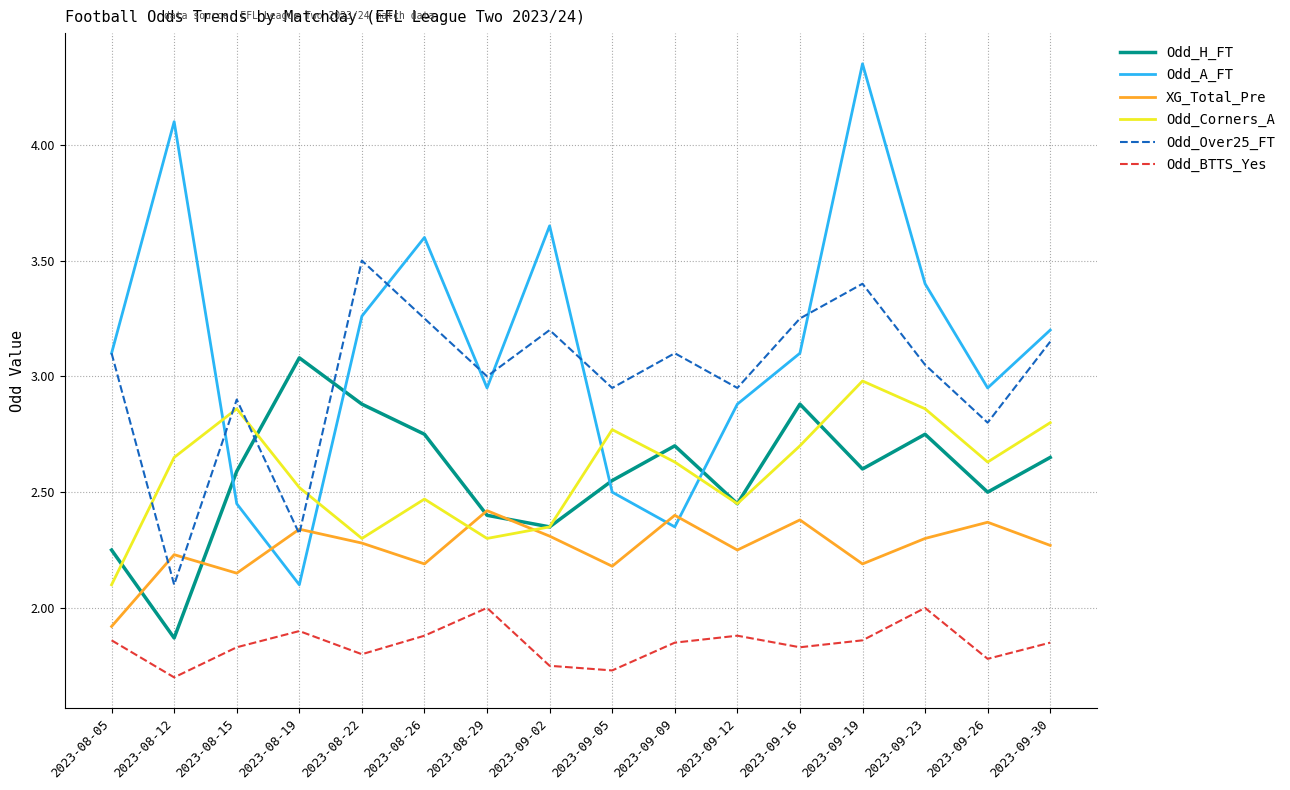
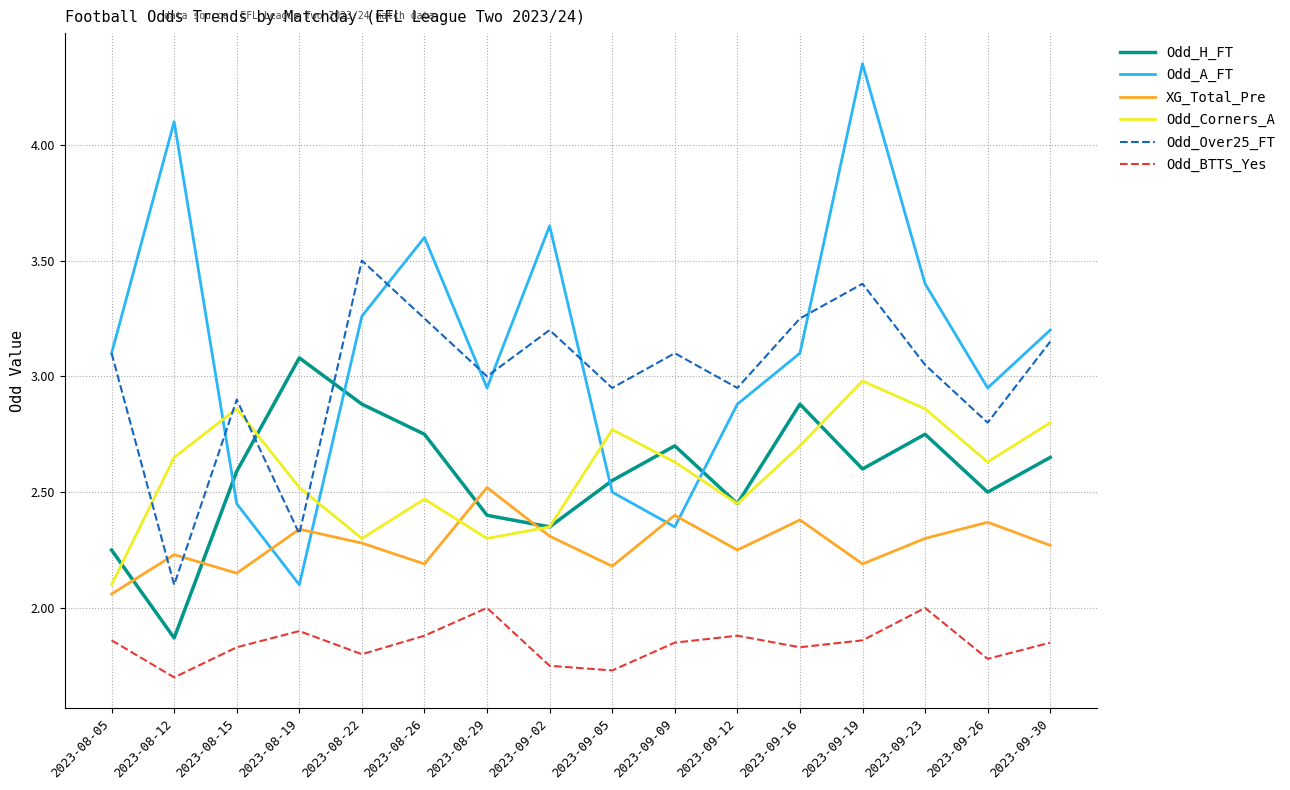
XG_Total_Pre, 2023-08-05: 1.92 -> 2.06
XG_Total_Pre, 2023-08-29: 2.42 -> 2.52
